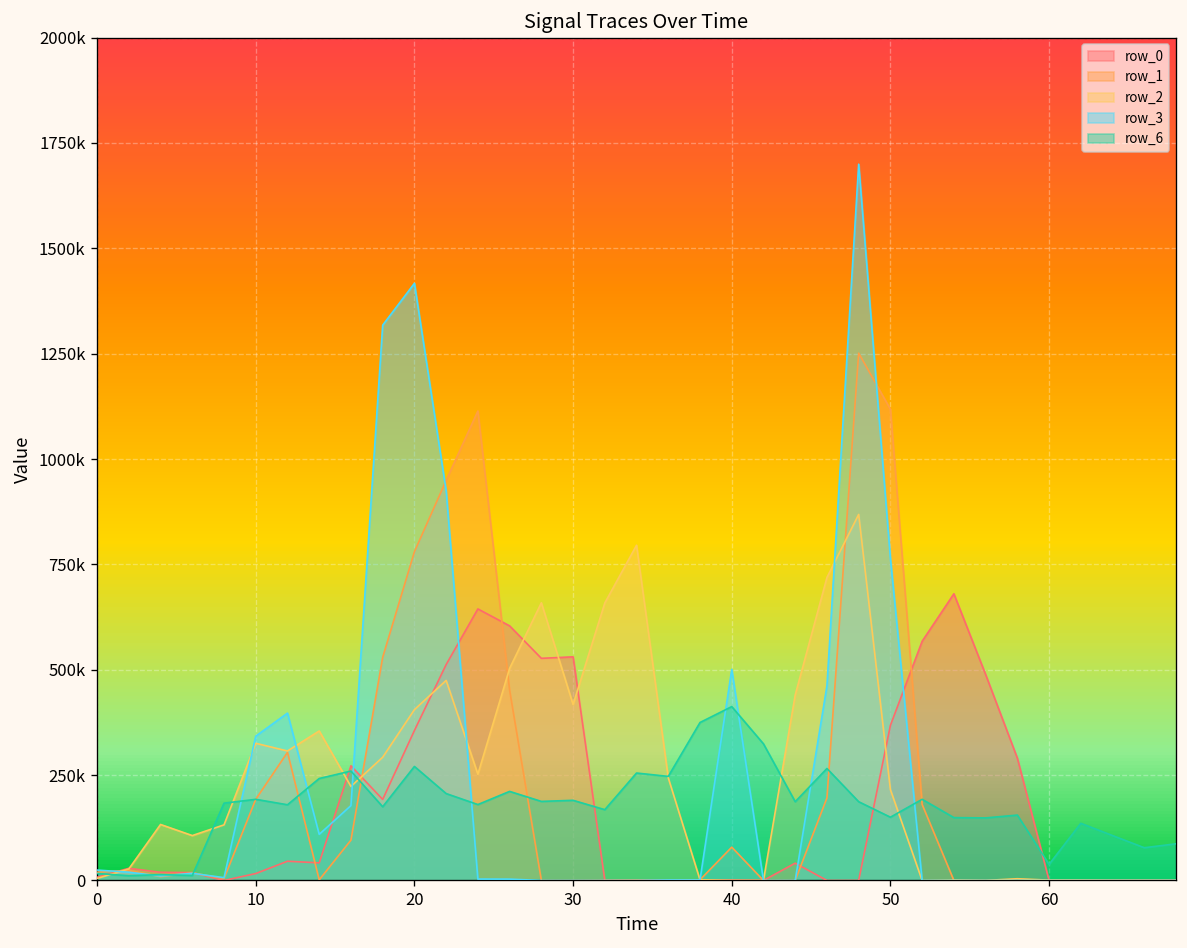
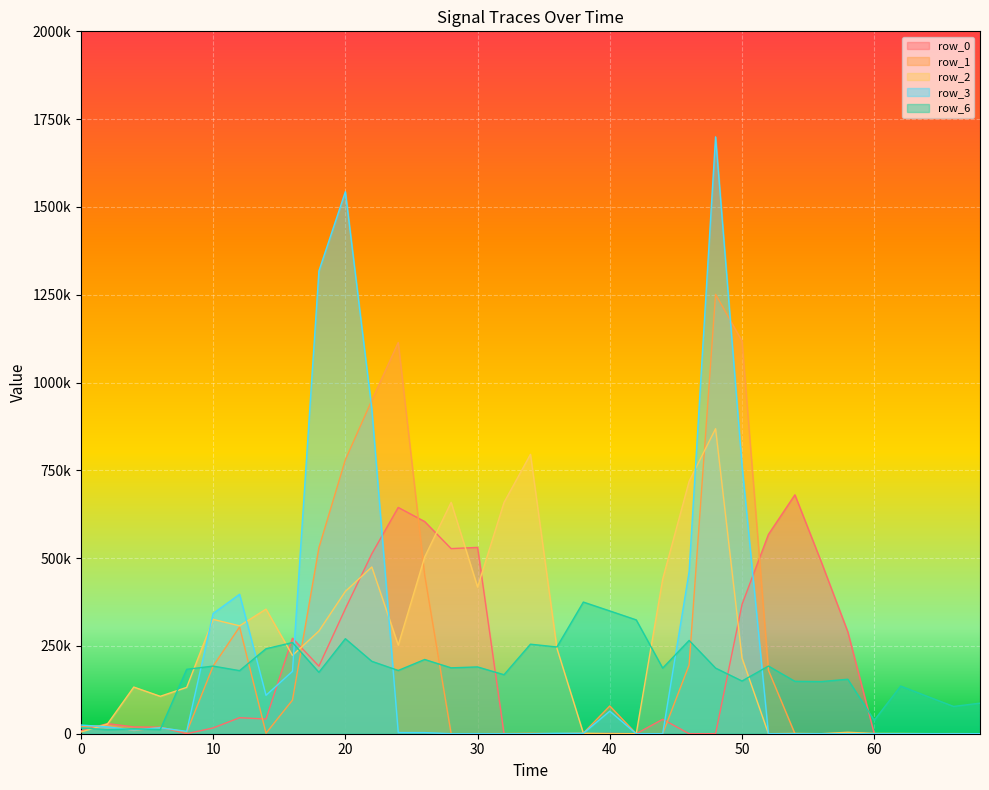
row_3, 20: 1420000 -> 1540000
row_3, 40: 500000 -> 60000
row_6, 40: 410000 -> 350000
